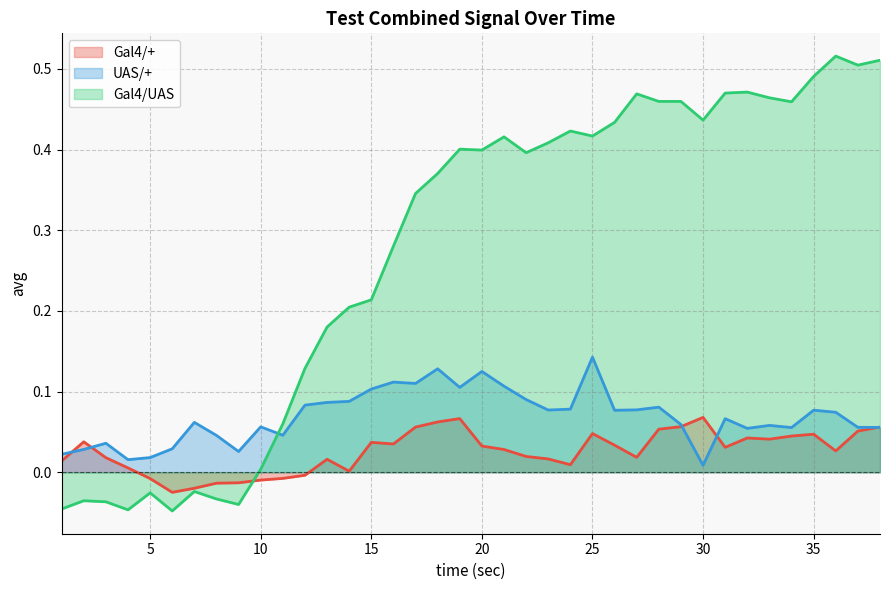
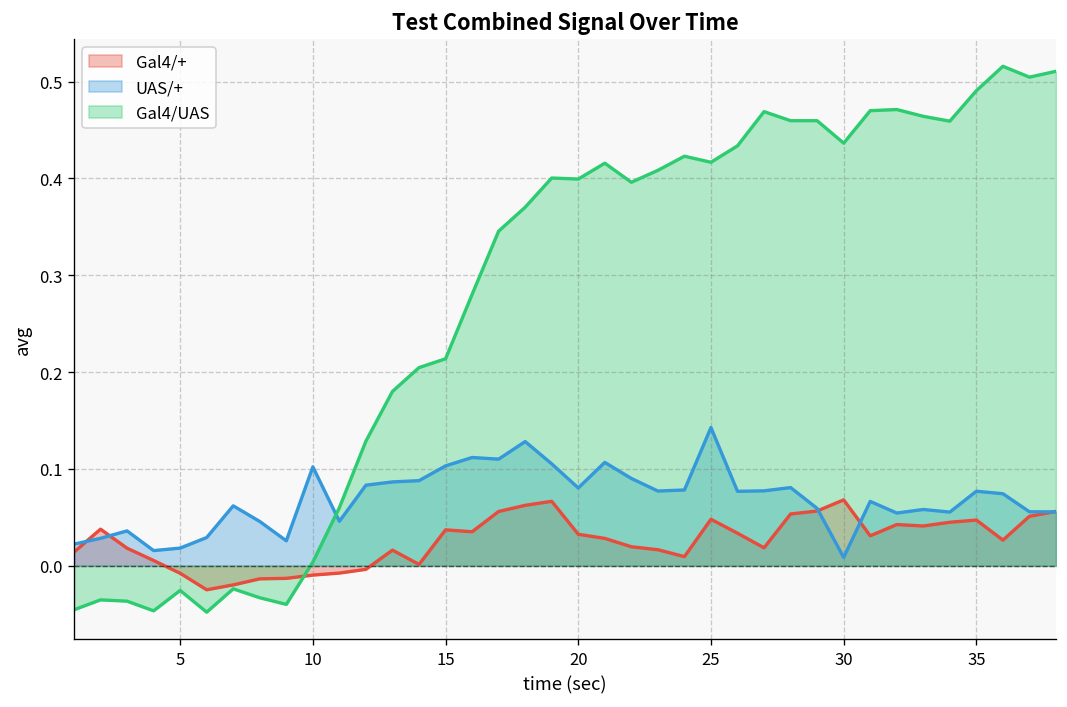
UAS/+, 10: 0.06 -> 0.10
UAS/+, 20: 0.12 -> 0.08
